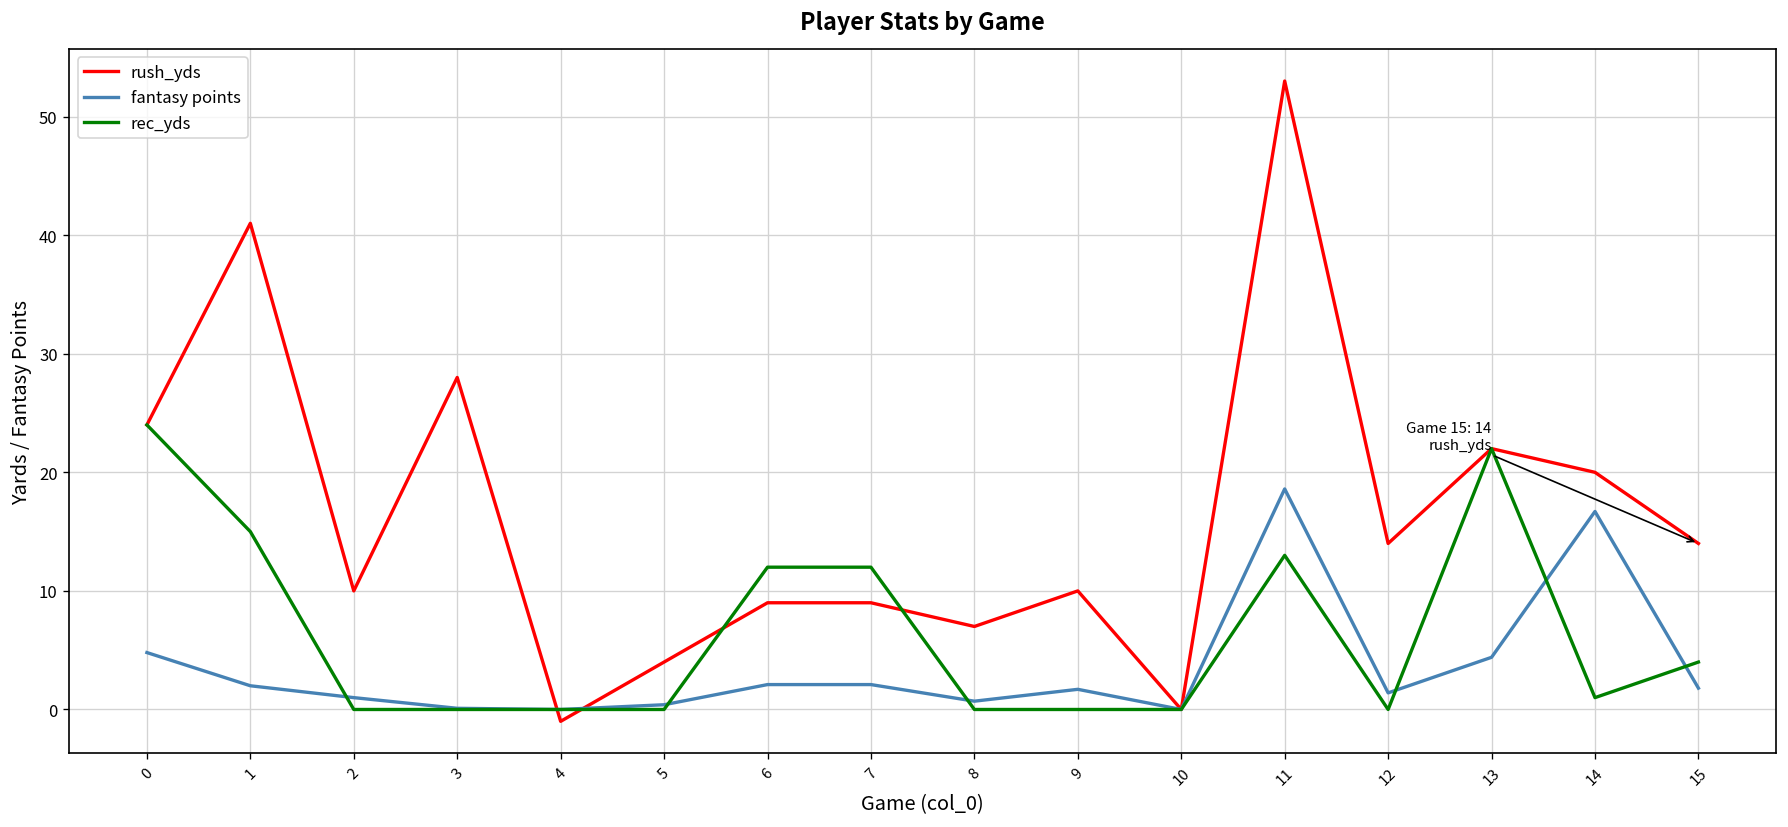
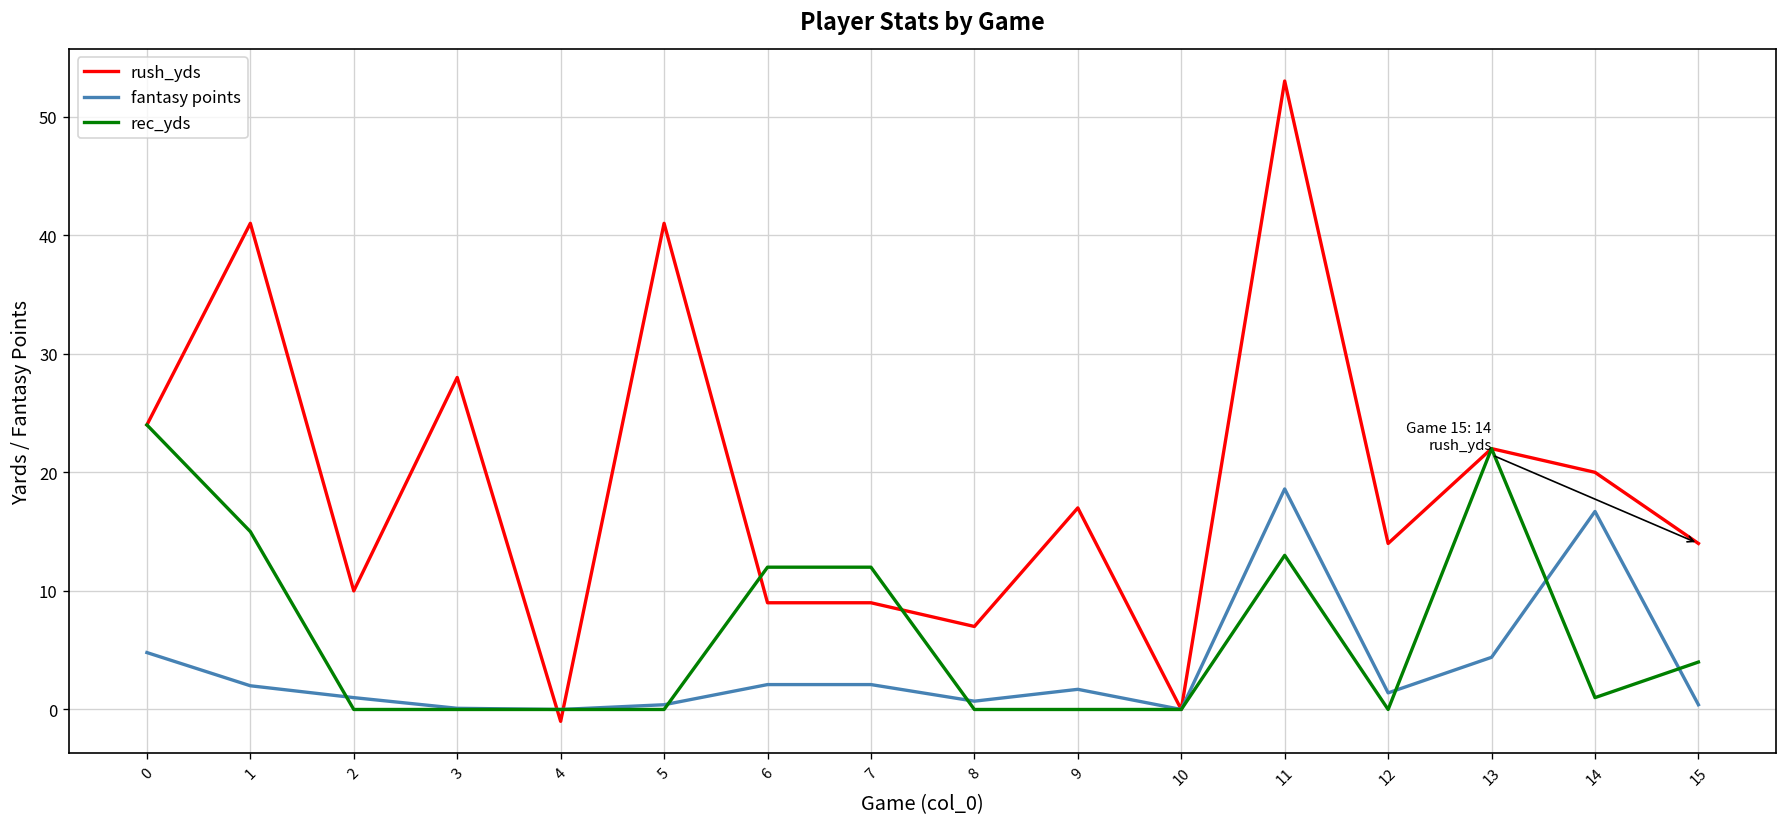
rush_yds, 5: 4 -> 41
rush_yds, 9: 10 -> 17
fantasy points, 15: 2 -> 0
